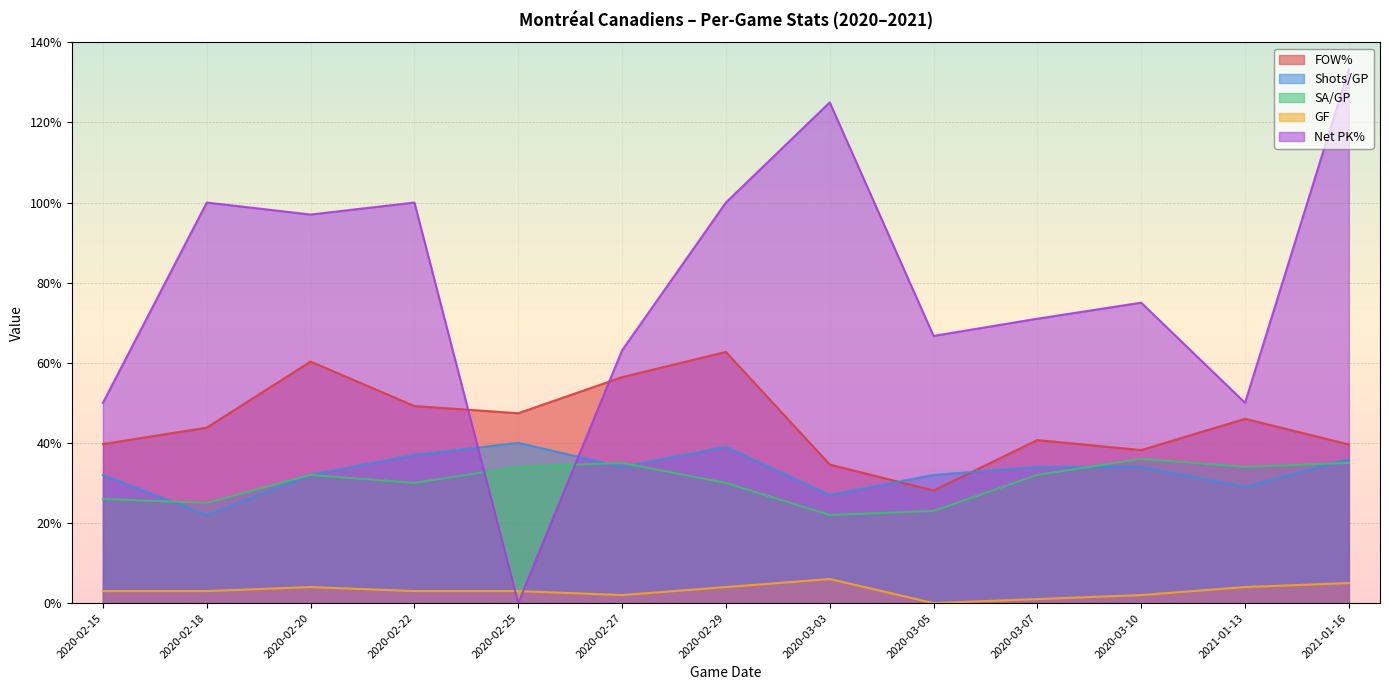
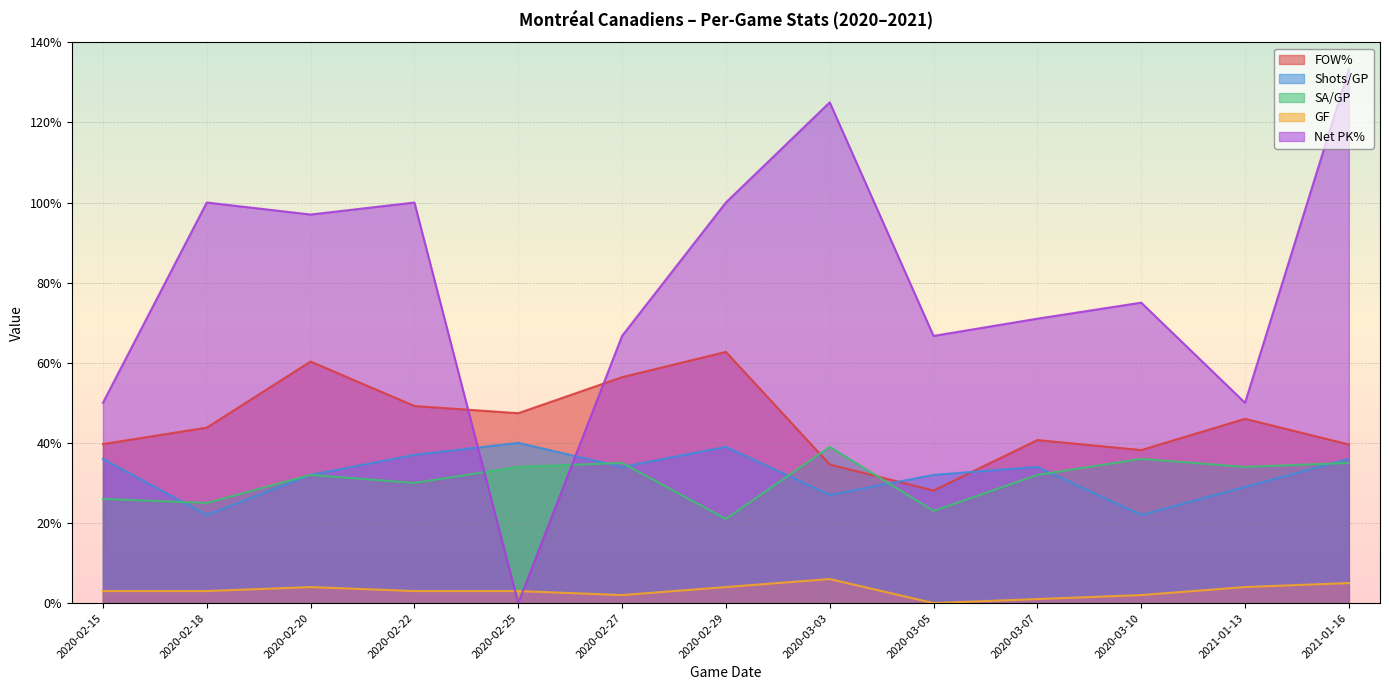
Shots/GP, 2020-02-15: 32% -> 36%
Net PK%, 2020-02-27: 63% -> 67%
SA/GP, 2020-02-29: 30% -> 21%
SA/GP, 2020-03-03: 22% -> 39%
Shots/GP, 2020-03-10: 34% -> 22%
